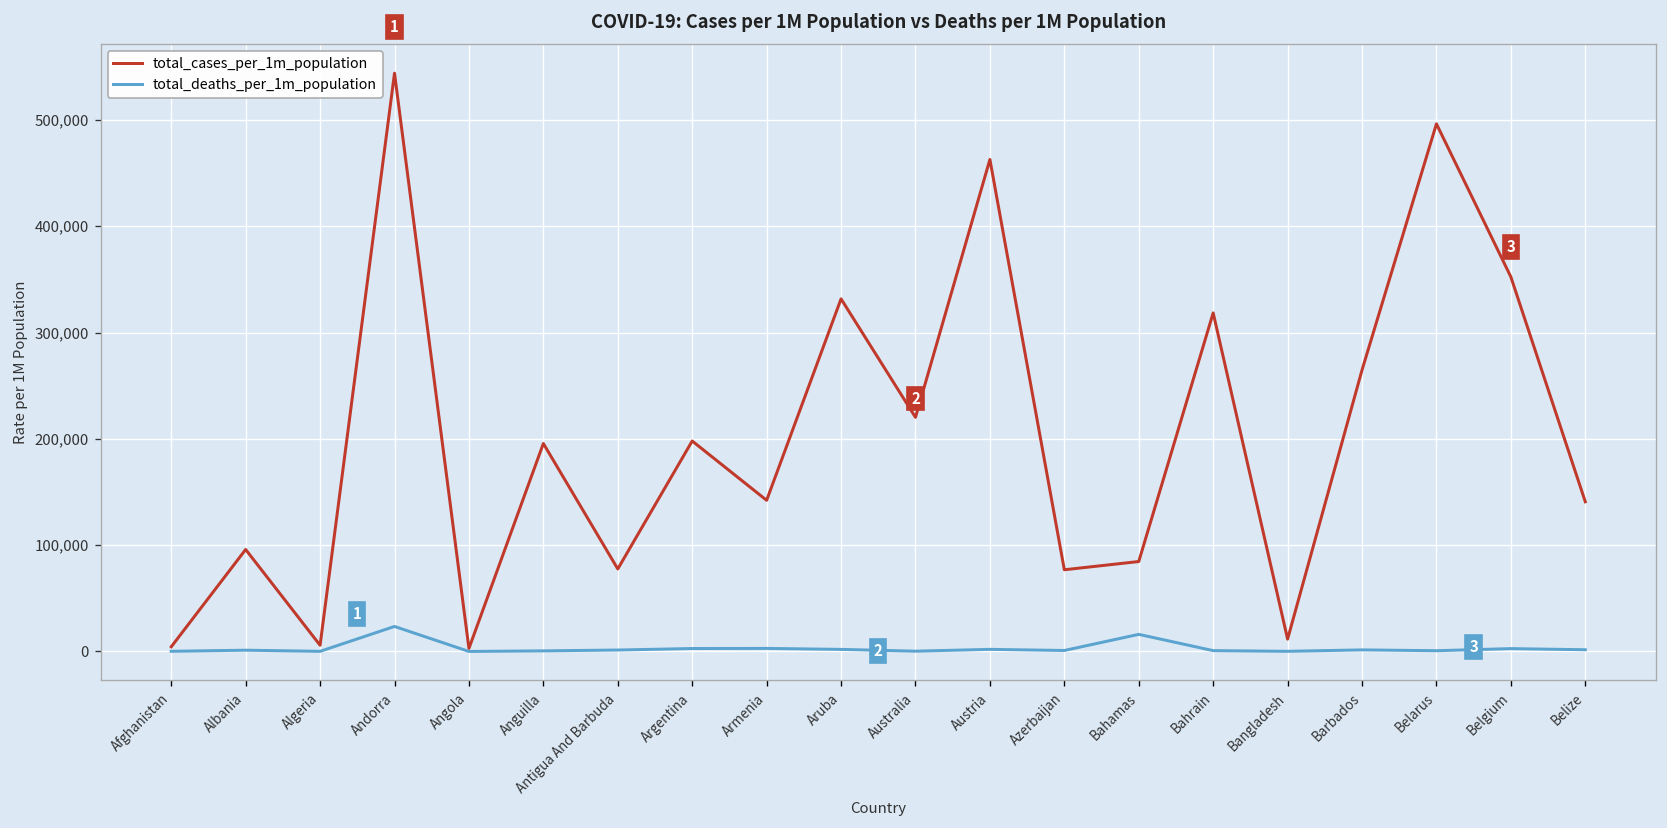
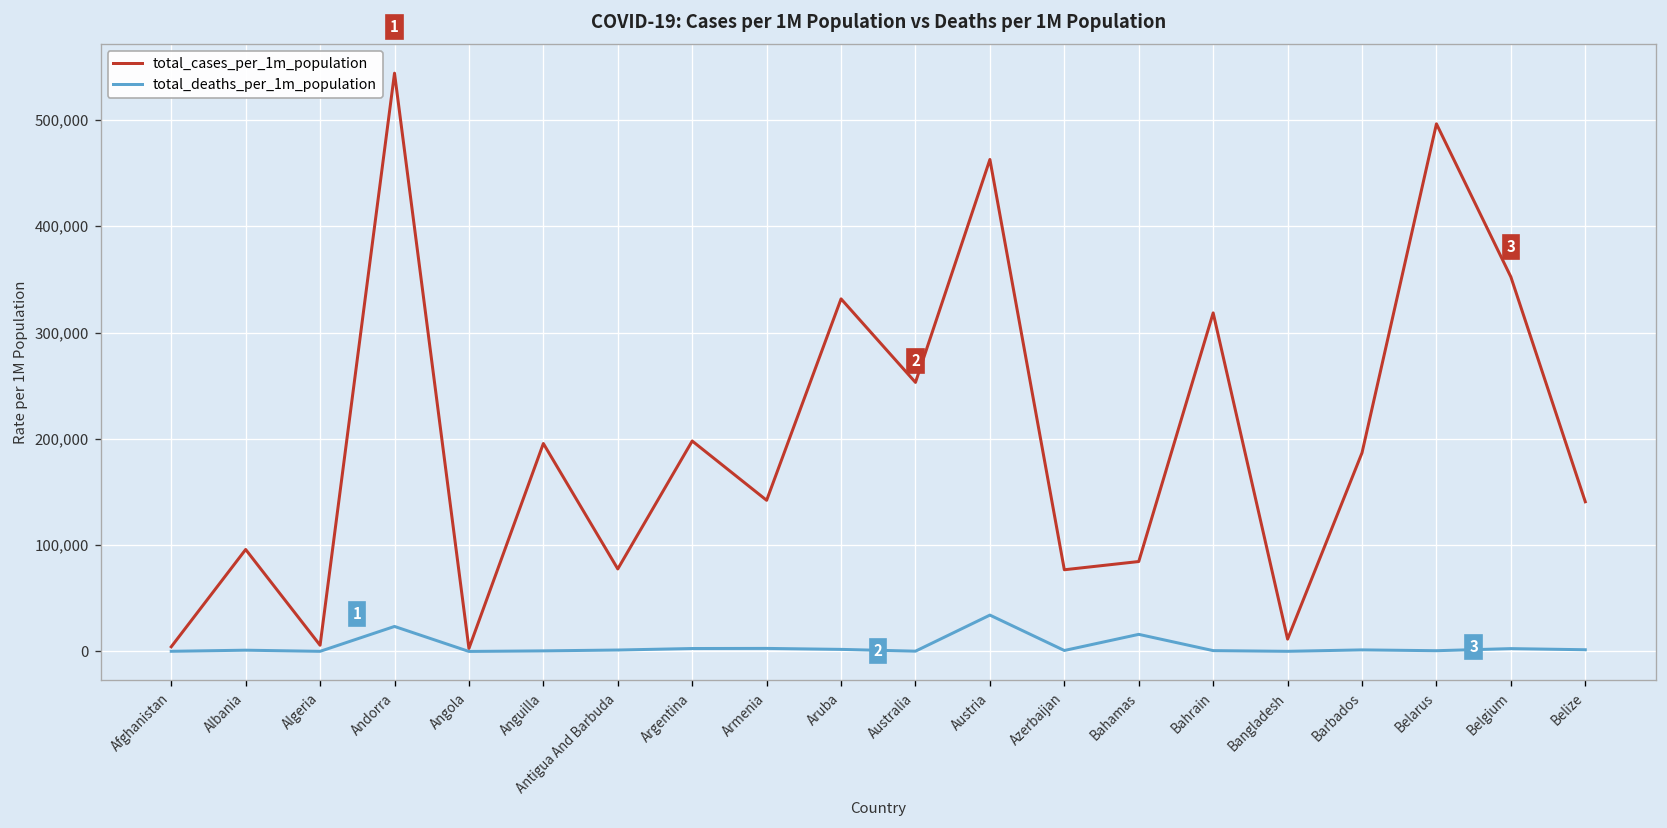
total_cases_per_1m_population, Australia: 220,000 -> 250,000
total_deaths_per_1m_population, Austria: 0 -> 30,000
total_cases_per_1m_population, Barbados: 260,000 -> 190,000
